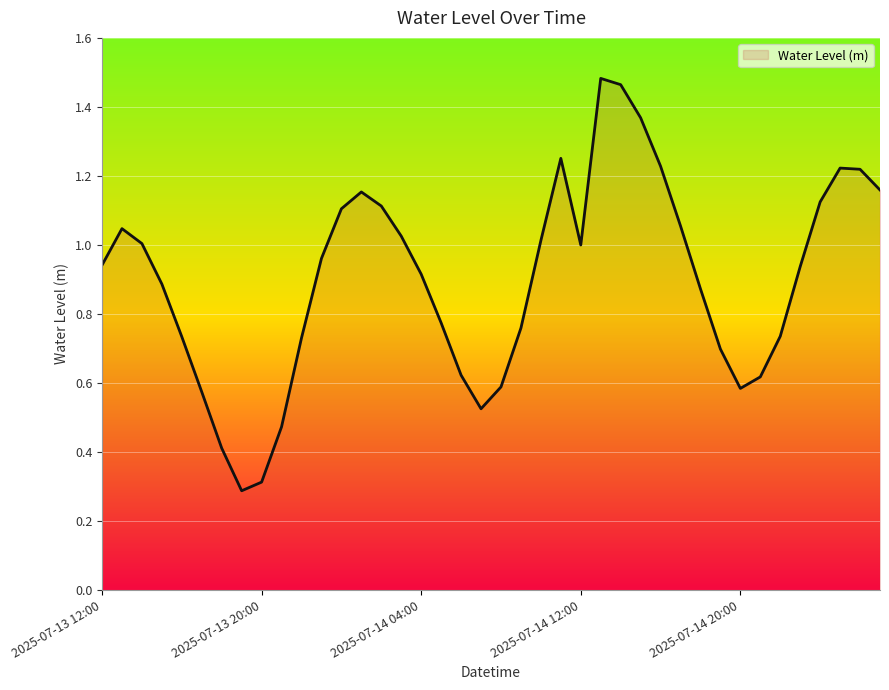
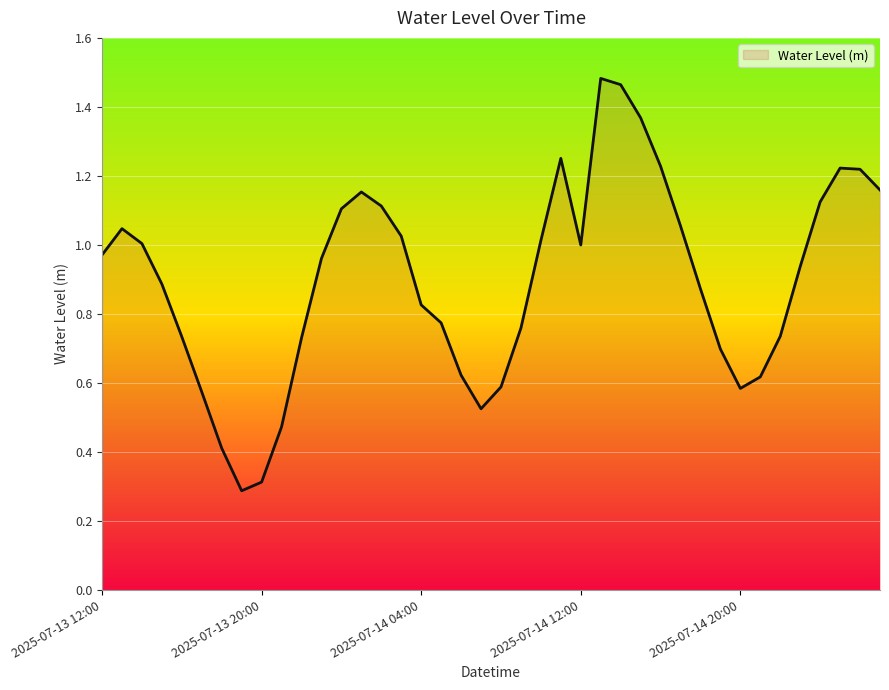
2025-07-13 12:00: 0.94 -> 0.97
2025-07-14 04:00: 0.92 -> 0.83
